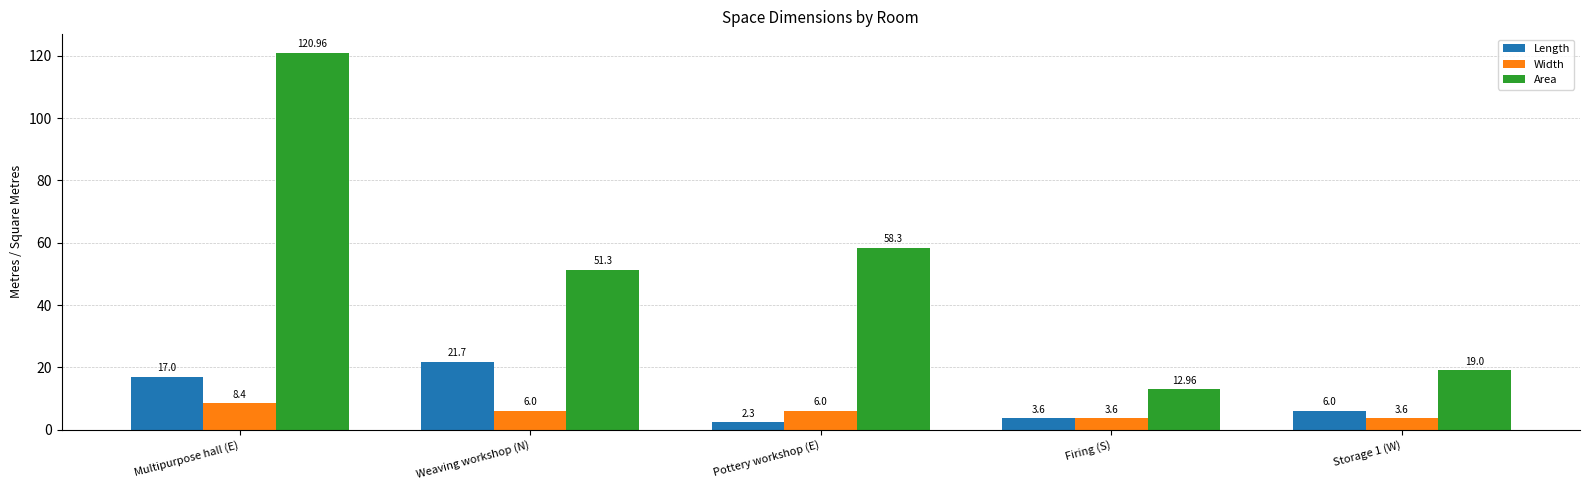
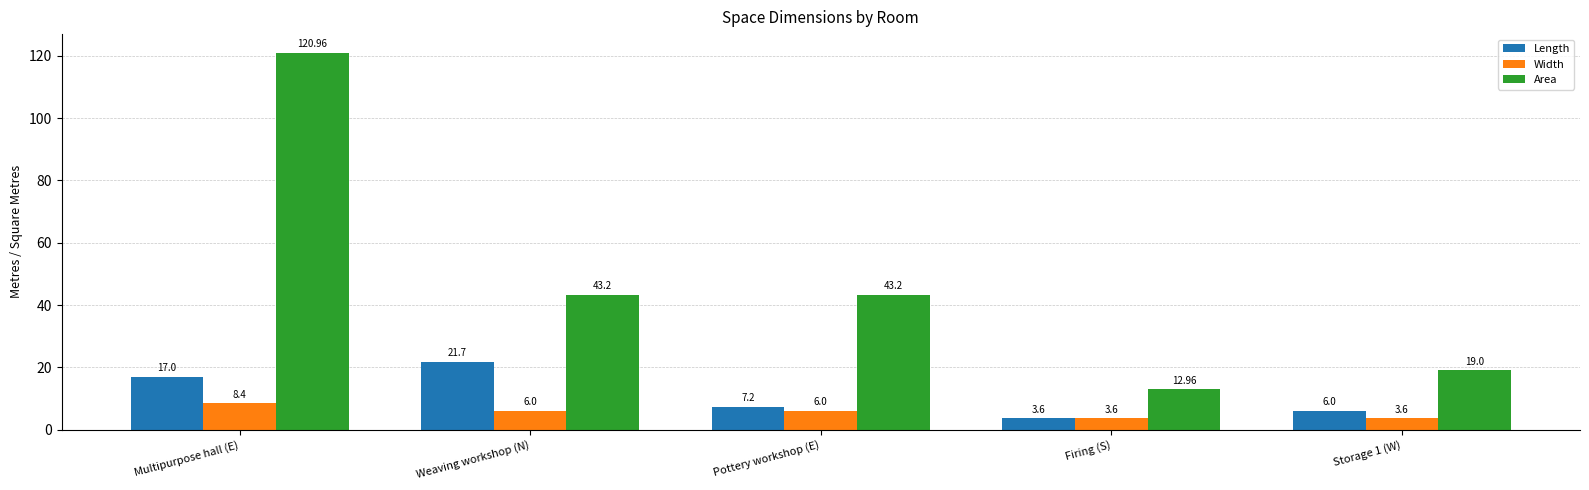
Area, Weaving workshop (N): 51.3 -> 43.2
Length, Pottery workshop (E): 2.3 -> 7.2
Area, Pottery workshop (E): 58.3 -> 43.2
